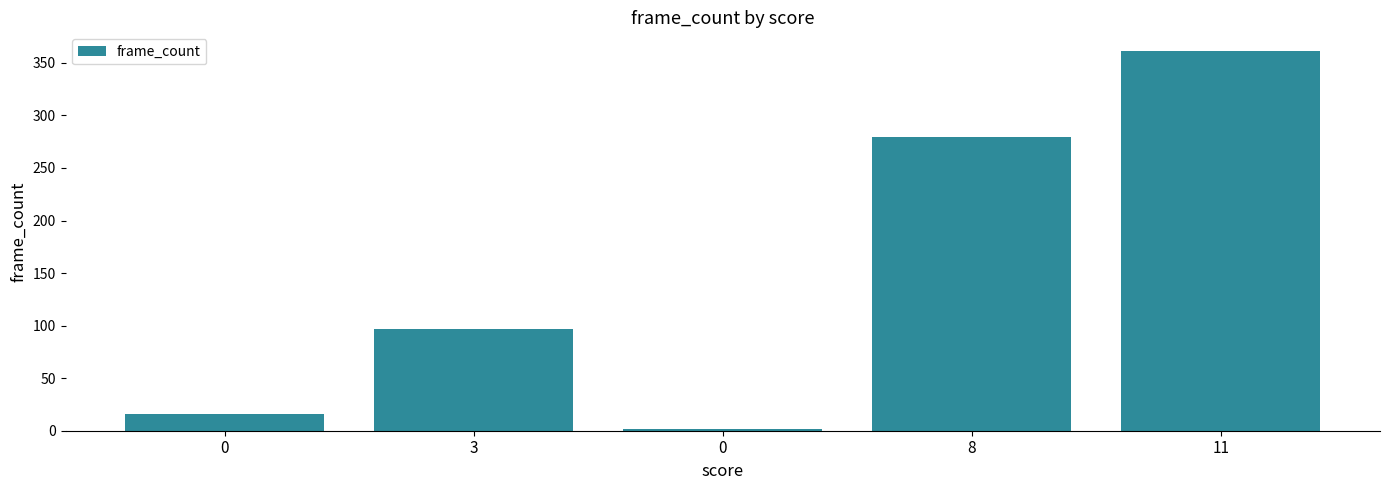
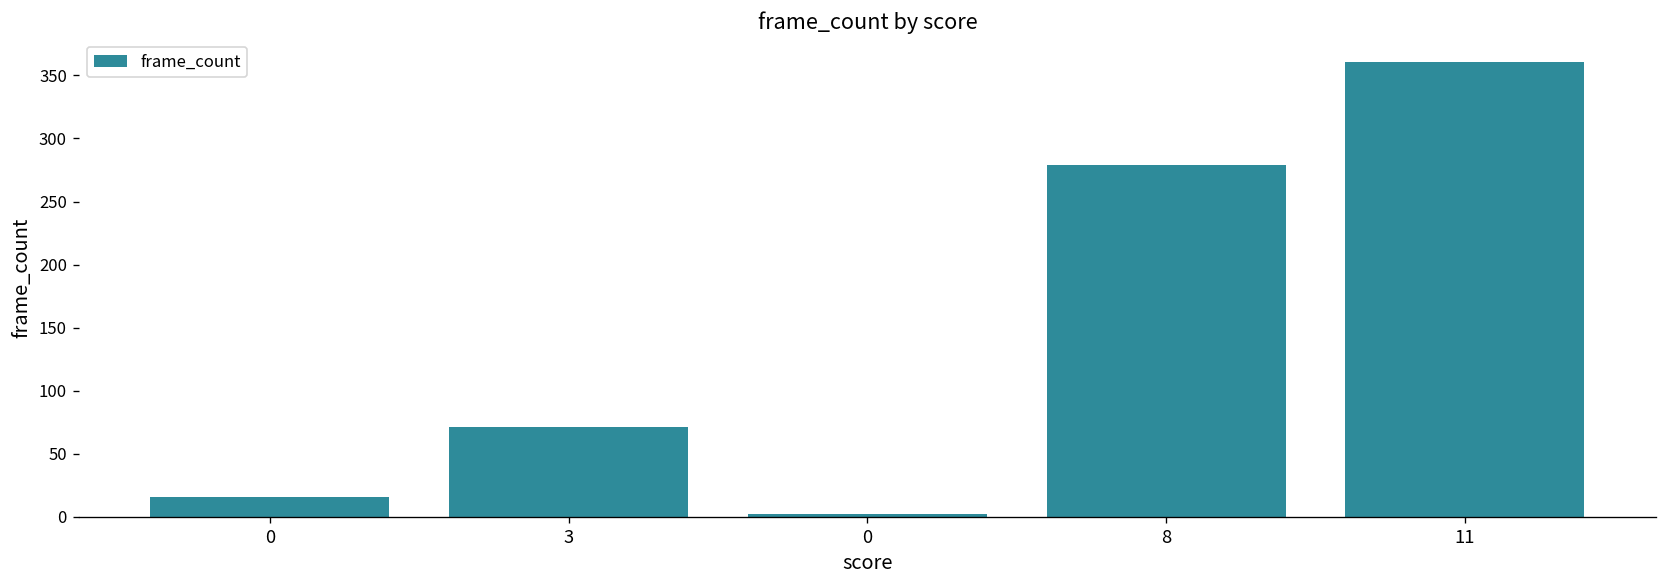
3: 97 -> 71
